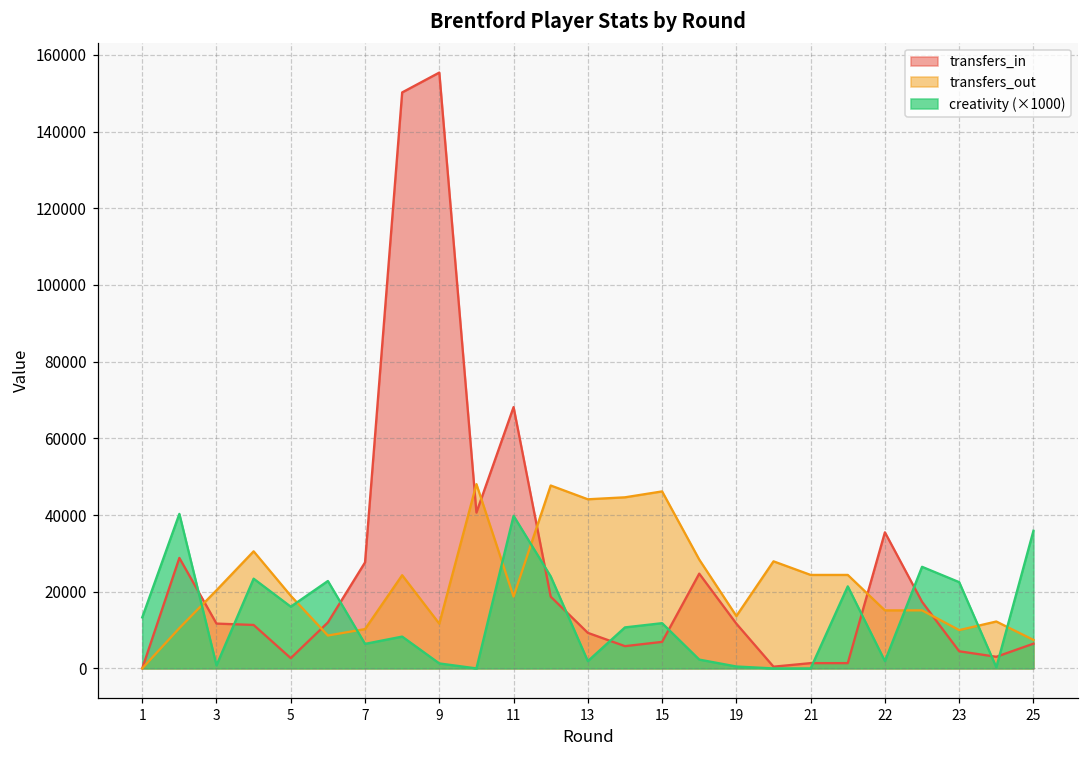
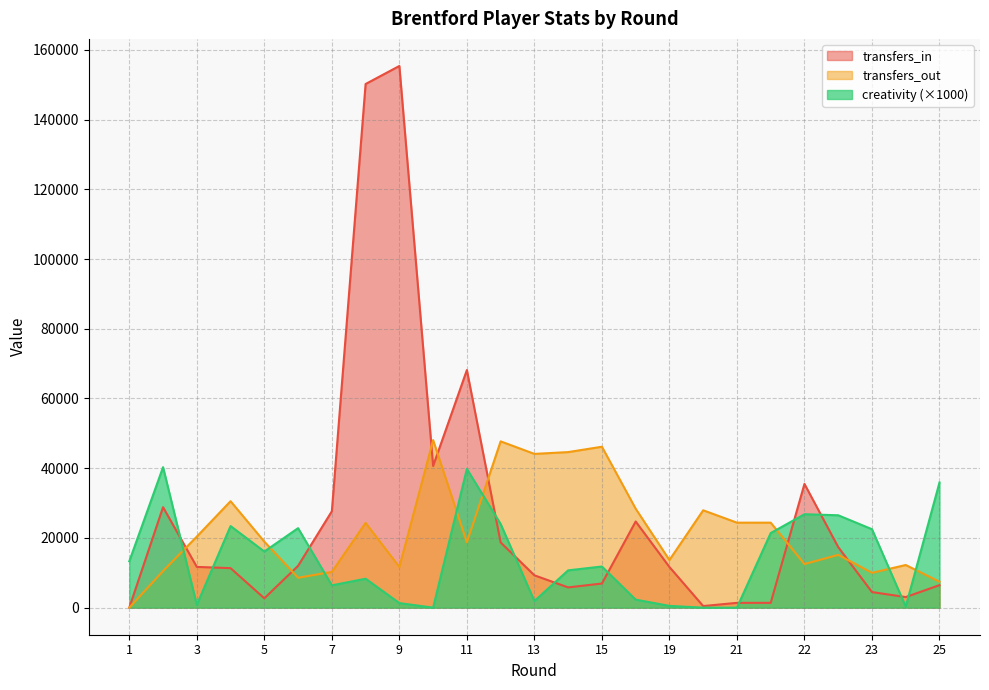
transfers_out, 22: 15000 -> 13000
creativity (×1000), 22: 2000 -> 27000
